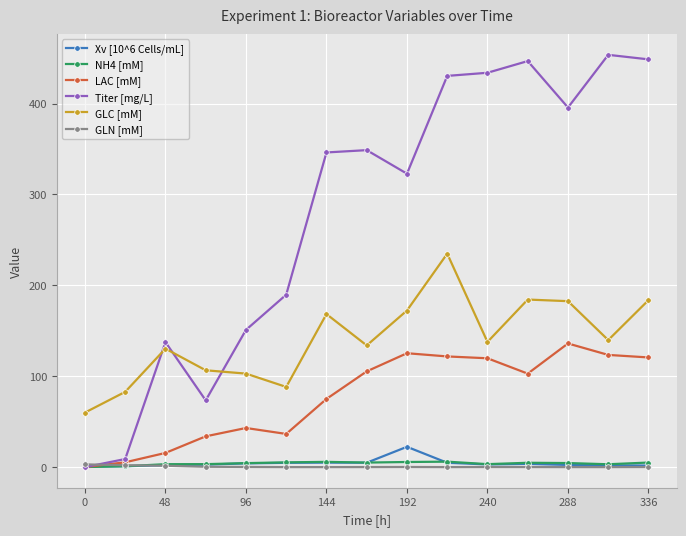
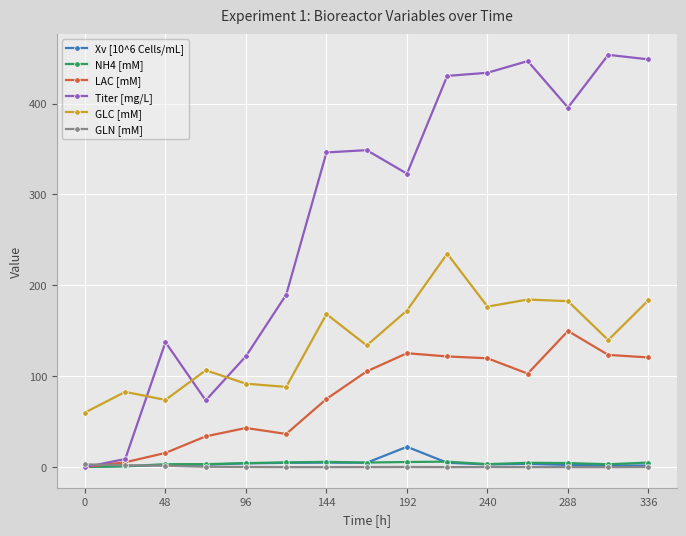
GLC [mM], 48: 130 -> 70
Titer [mg/L], 96: 150 -> 120
GLC [mM], 96: 100 -> 90
GLC [mM], 240: 140 -> 180
LAC [mM], 288: 140 -> 150
